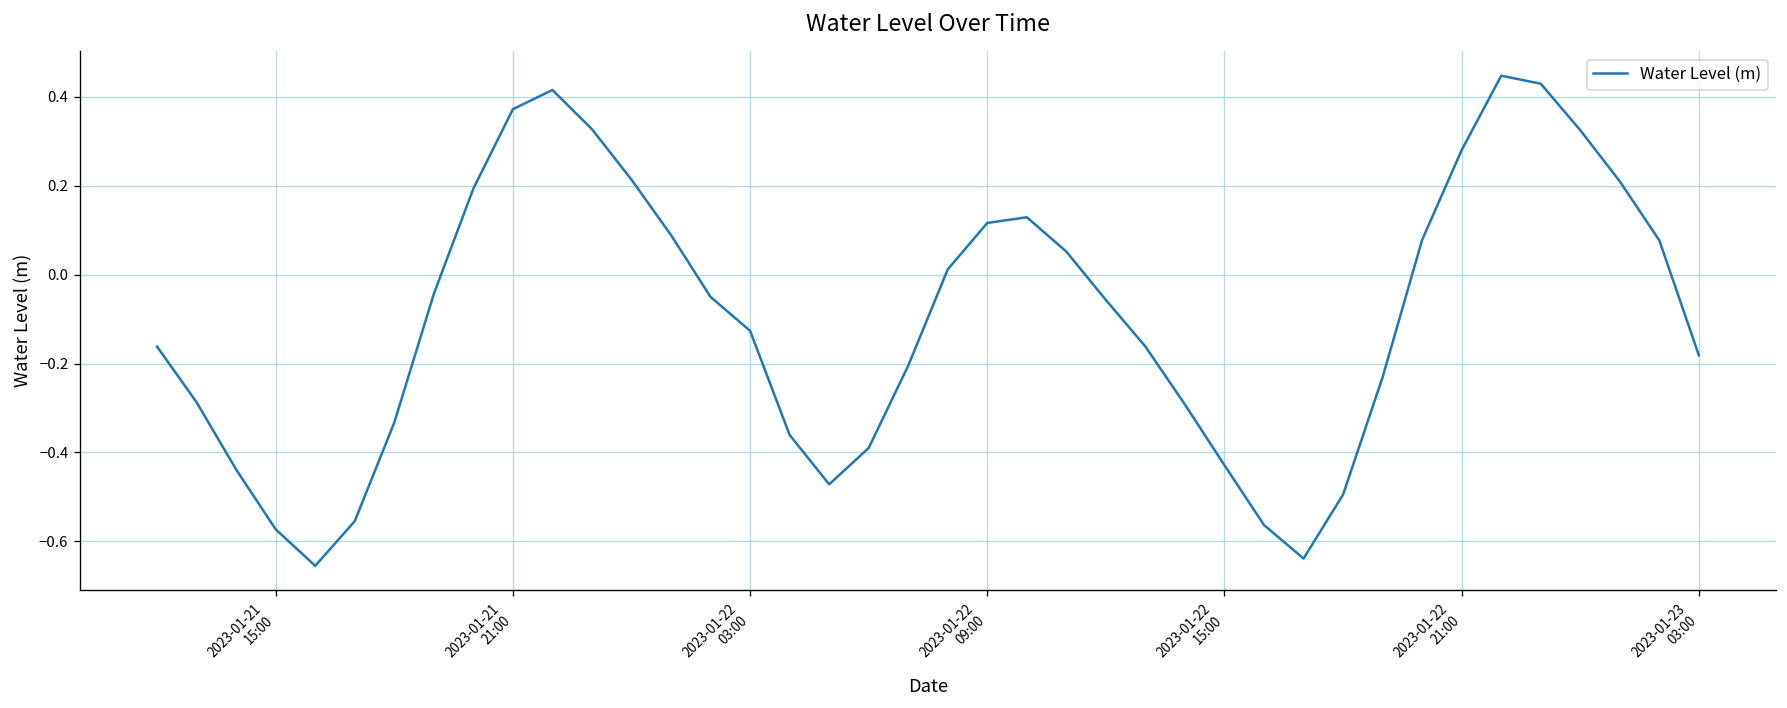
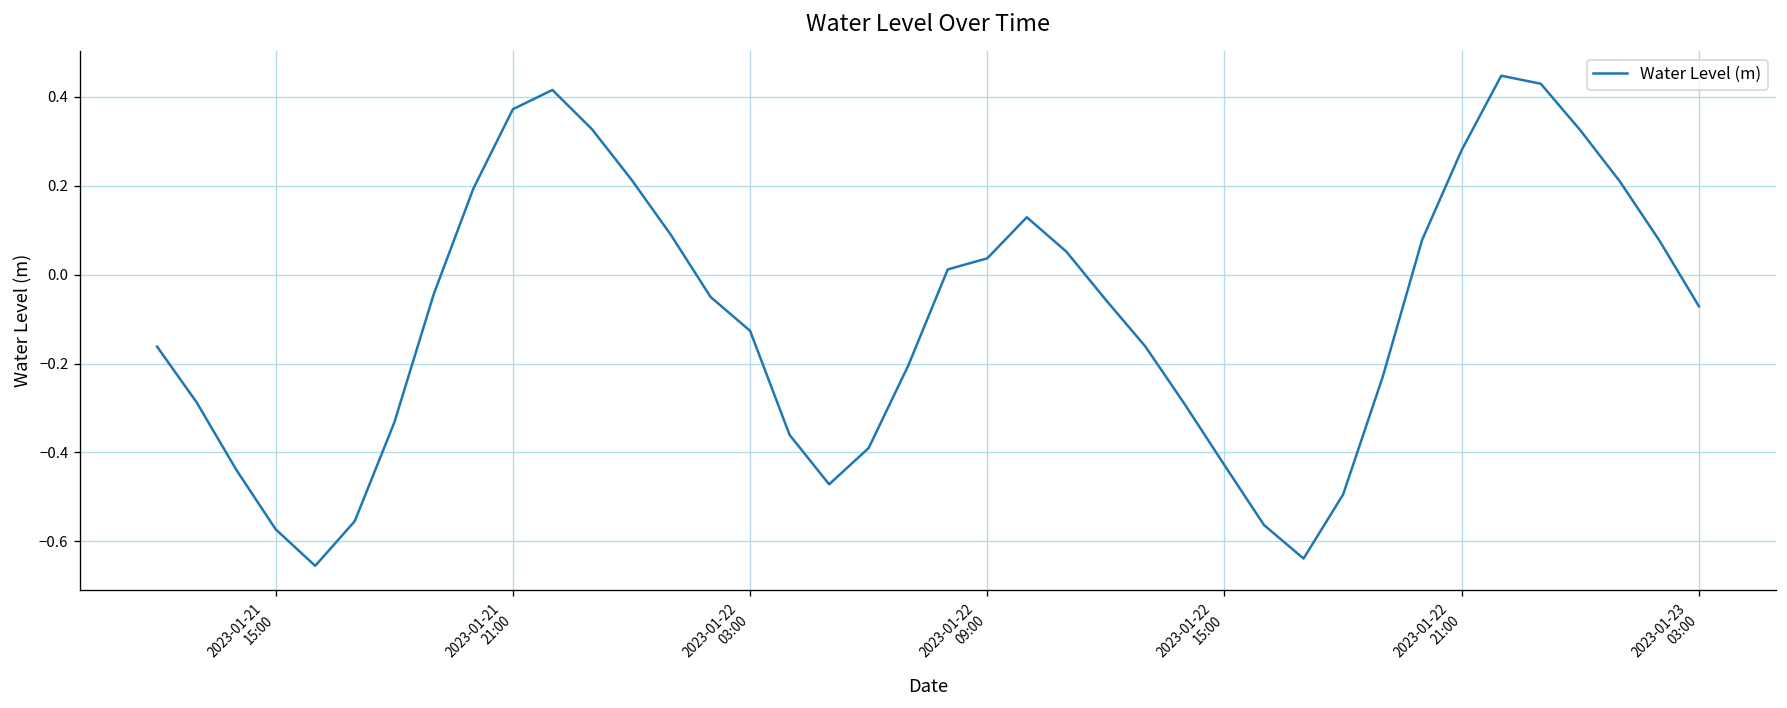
2023-01-22 09:00: 0.12 -> 0.04
2023-01-23 03:00: -0.18 -> -0.07
